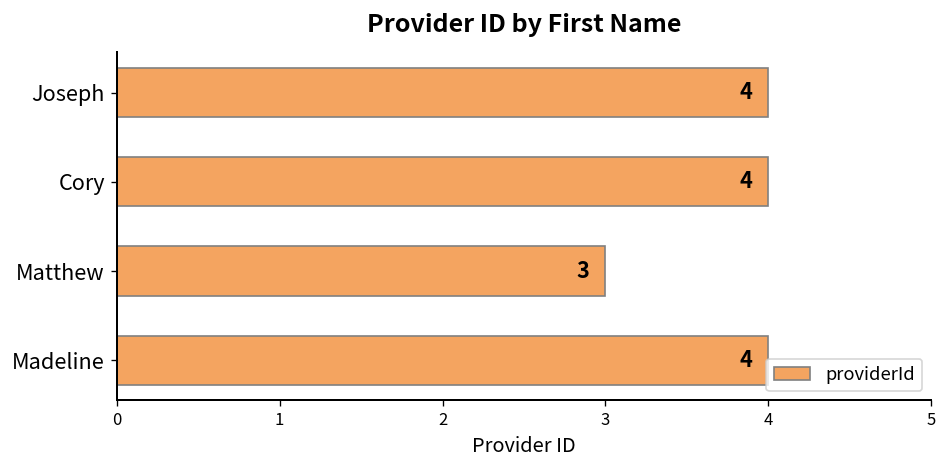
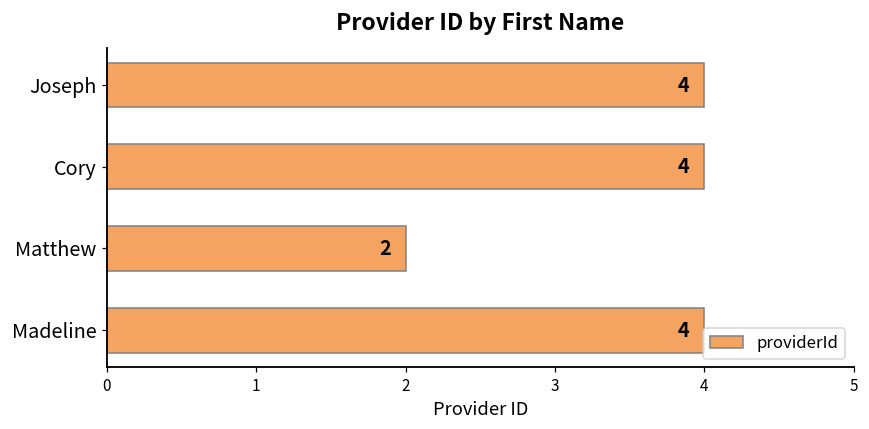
Matthew: 3 -> 2
